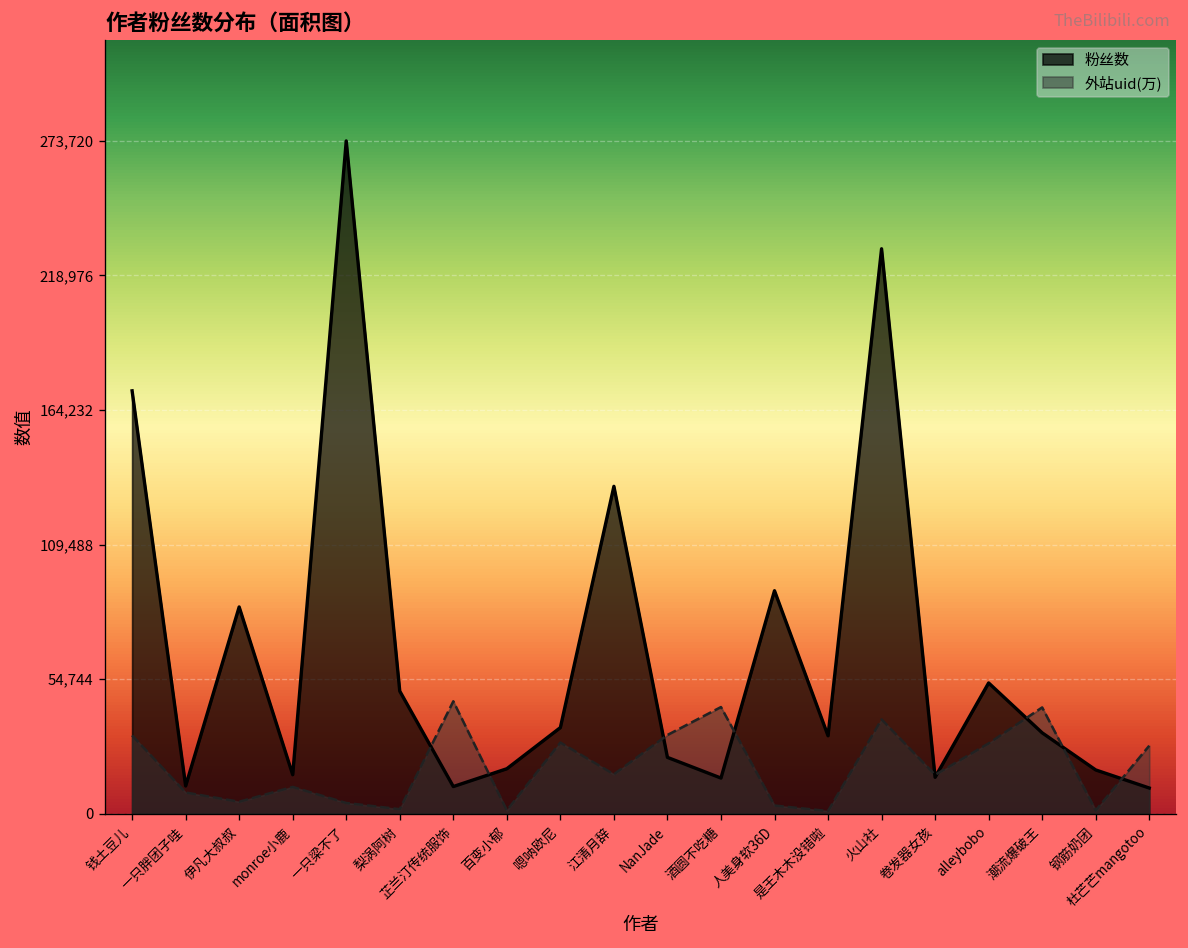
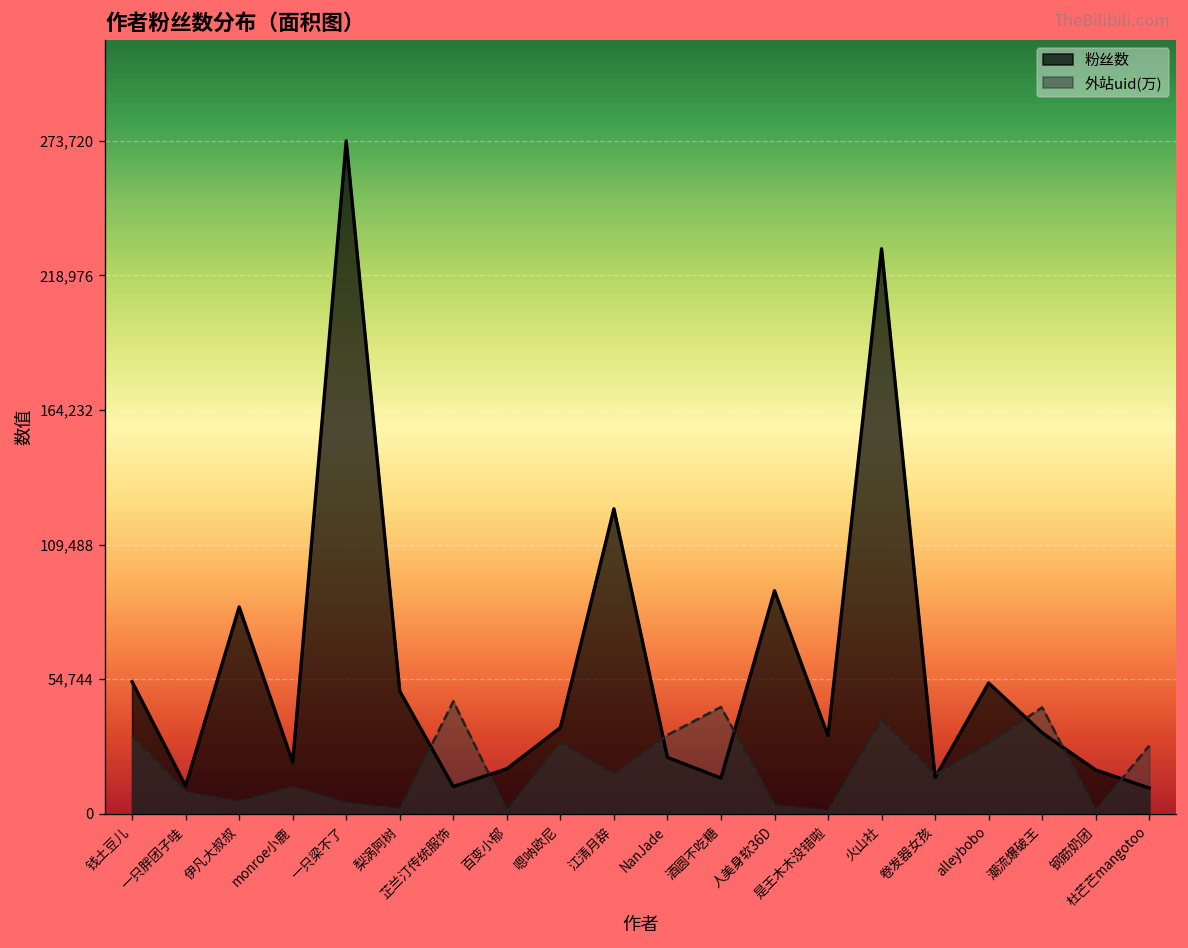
粉丝数, 钱土豆儿: 172,000 -> 54,000
粉丝数, monroe小鹿: 16,000 -> 21,000
粉丝数, 江清月辞: 133,000 -> 124,000
